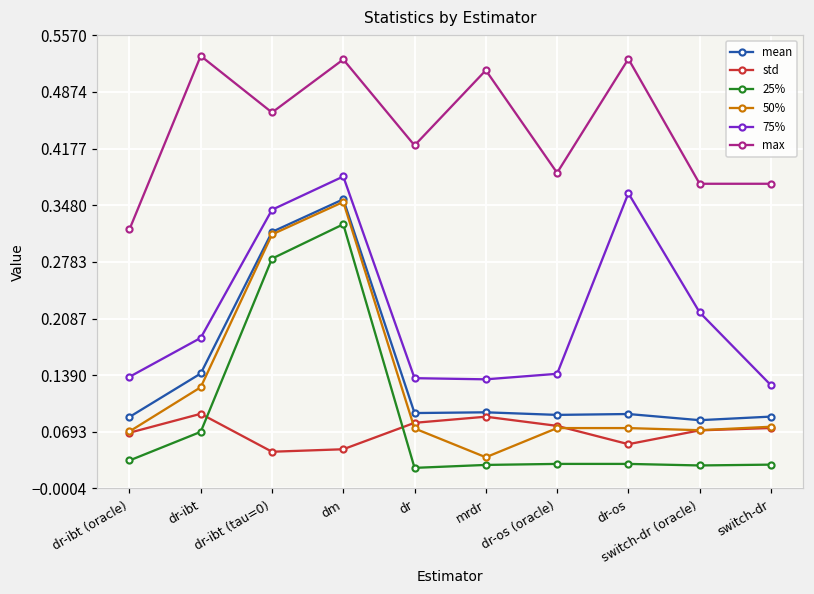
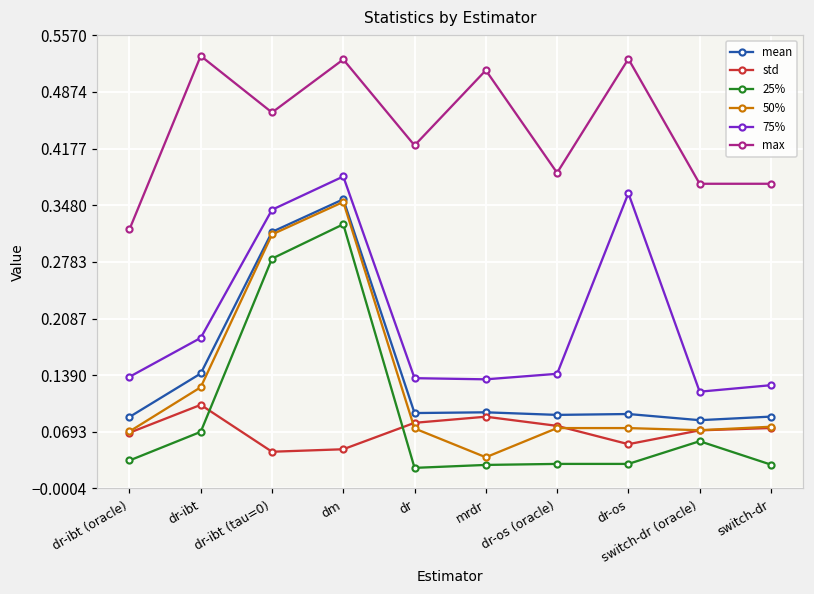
std, dr-ibt: 0.09 -> 0.10
25%, switch-dr (oracle): 0.03 -> 0.06
75%, switch-dr (oracle): 0.22 -> 0.12
